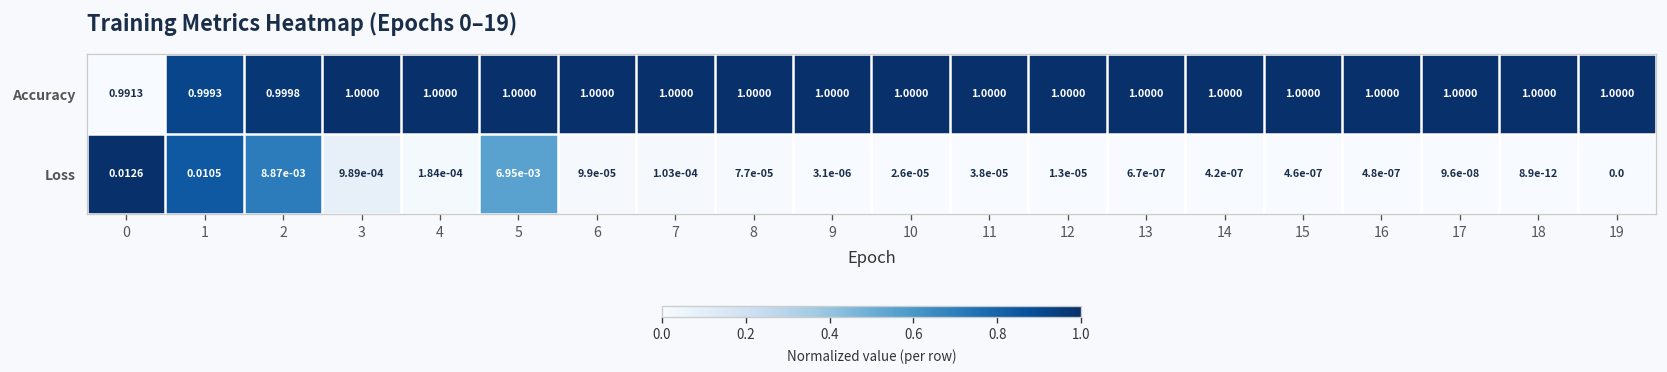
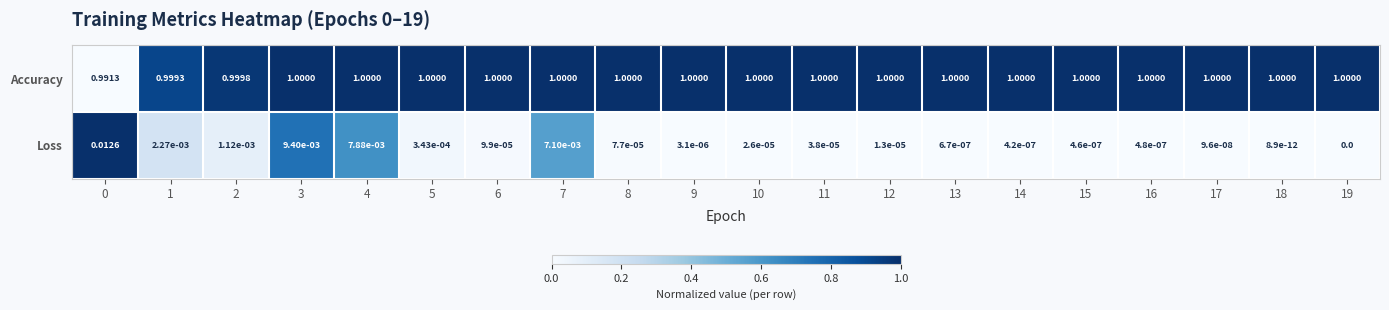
Loss, 1: 0.0105 -> 2.27e-03
Loss, 2: 8.87e-03 -> 1.12e-03
Loss, 3: 9.89e-04 -> 9.40e-03
Loss, 4: 1.84e-04 -> 7.88e-03
Loss, 5: 6.95e-03 -> 3.43e-04
Loss, 7: 1.03e-04 -> 7.10e-03
